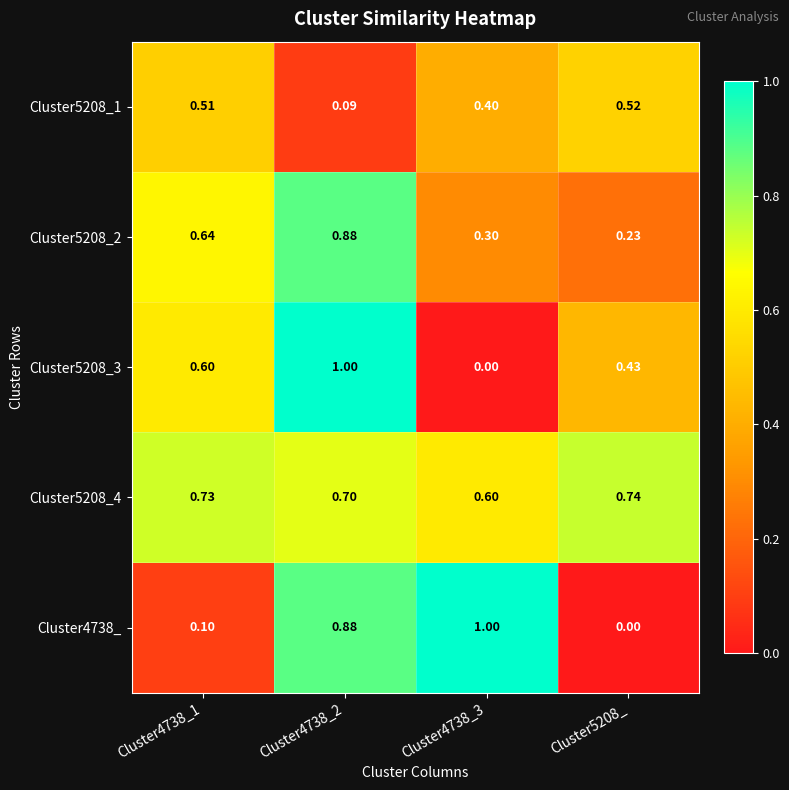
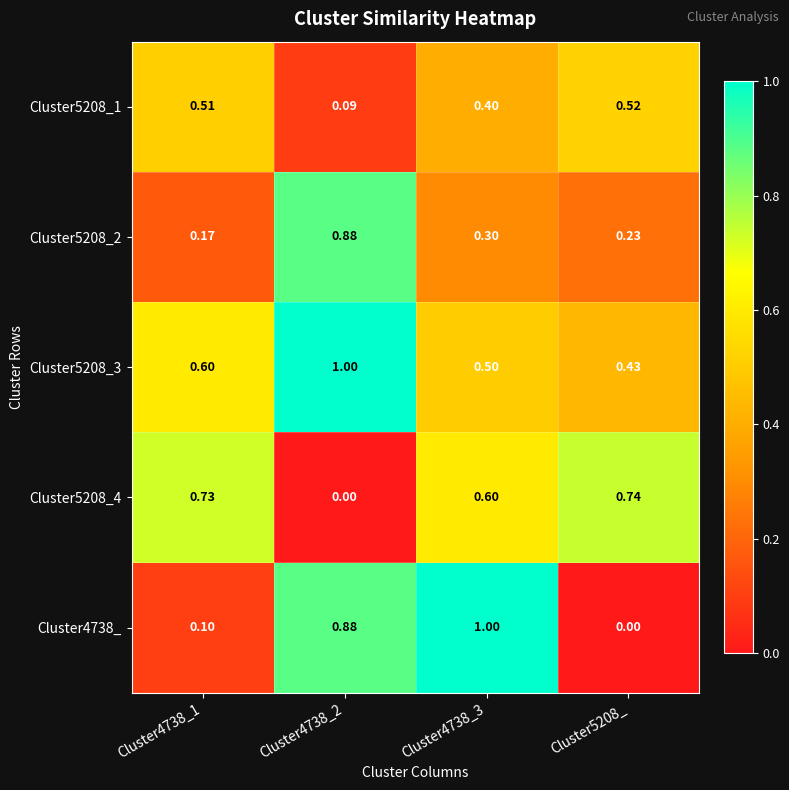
Cluster5208_2, Cluster4738_1: 0.64 -> 0.17
Cluster5208_3, Cluster4738_3: 0.00 -> 0.50
Cluster5208_4, Cluster4738_2: 0.70 -> 0.00
